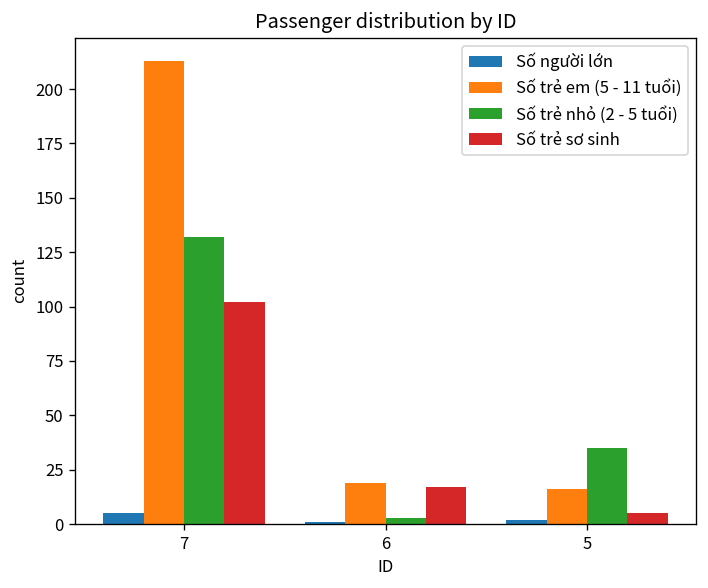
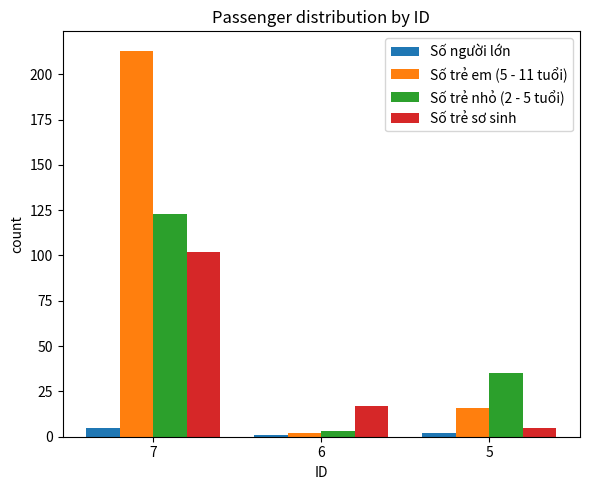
Số trẻ nhỏ (2 - 5 tuổi), 7: 132 -> 123
Số trẻ em (5 - 11 tuổi), 6: 19 -> 2
